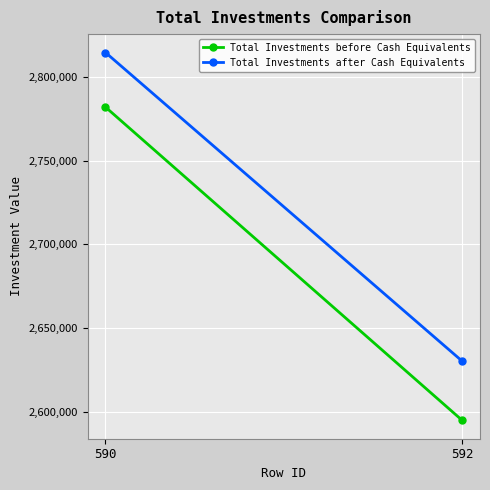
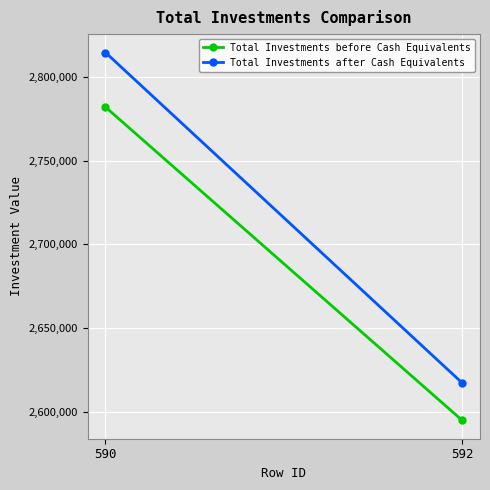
Total Investments after Cash Equivalents, 592: 2,630,000 -> 2,617,000
